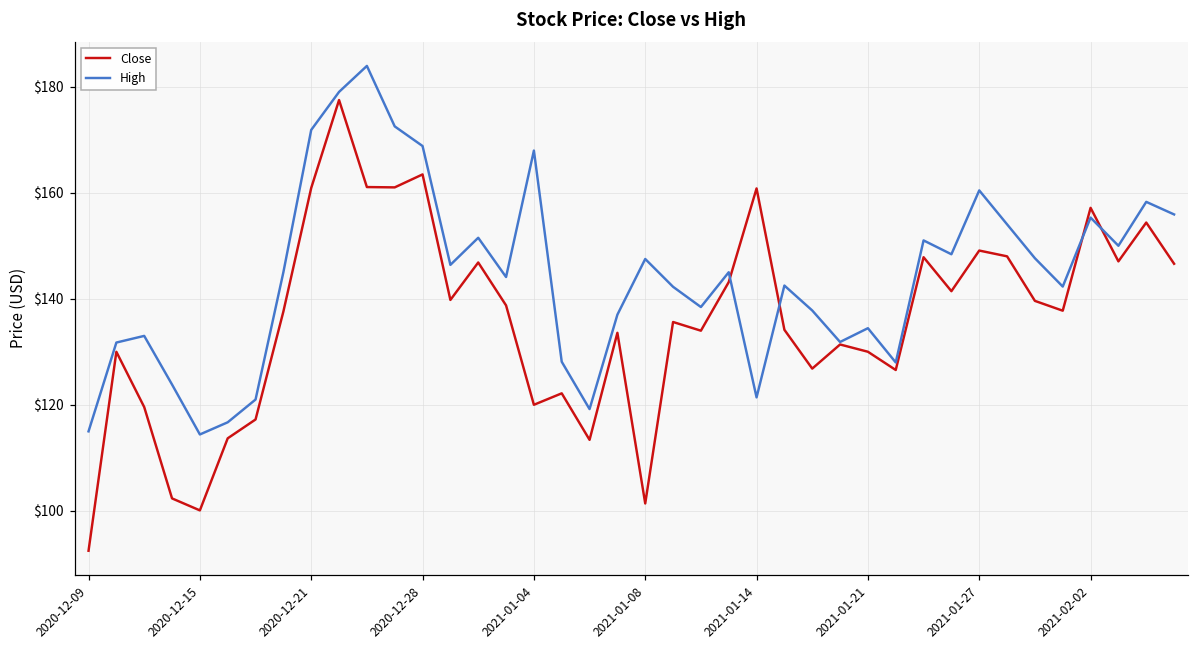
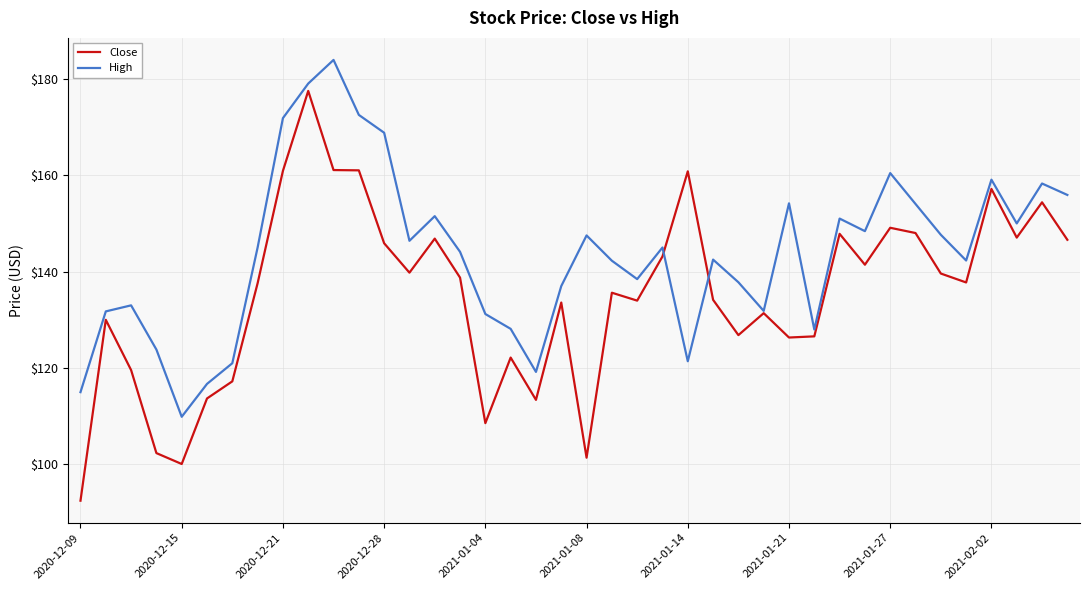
High, 2020-12-15: $114 -> $110
Close, 2020-12-28: $163 -> $146
Close, 2021-01-04: $120 -> $109
High, 2021-01-04: $168 -> $131
Close, 2021-01-21: $130 -> $126
High, 2021-01-21: $134 -> $154
High, 2021-02-02: $155 -> $159
